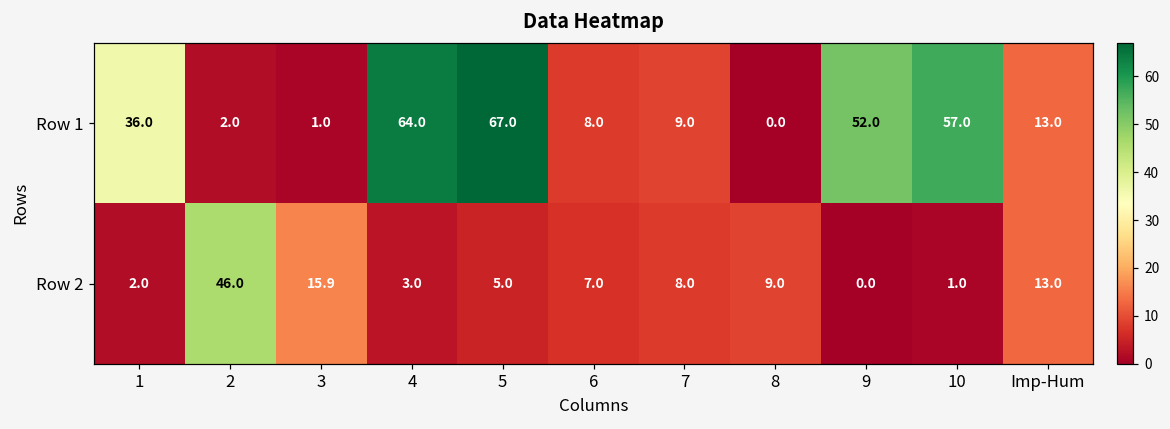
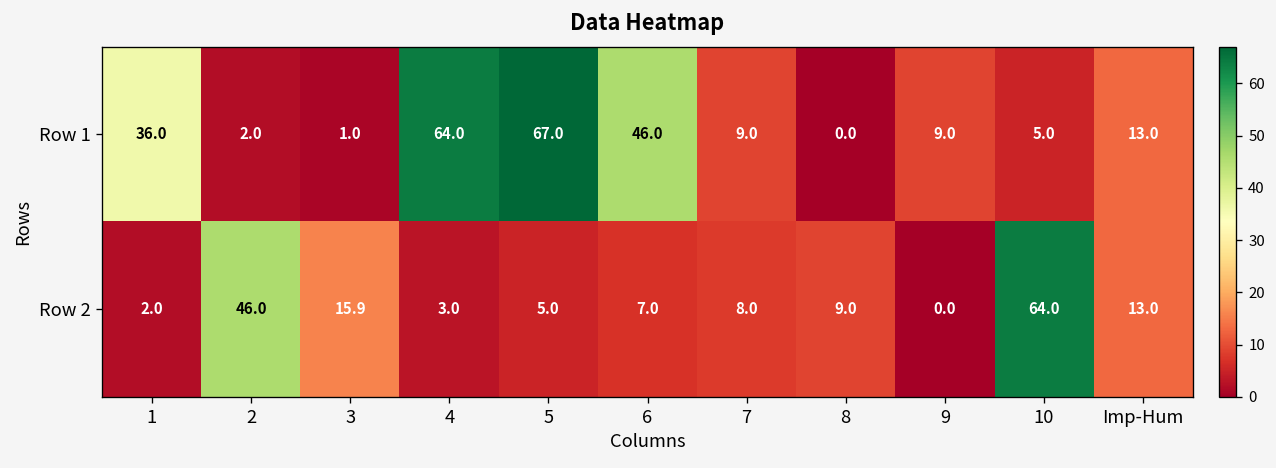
Row 1, 6: 8.0 -> 46.0
Row 1, 9: 52.0 -> 9.0
Row 1, 10: 57.0 -> 5.0
Row 2, 10: 1.0 -> 64.0
